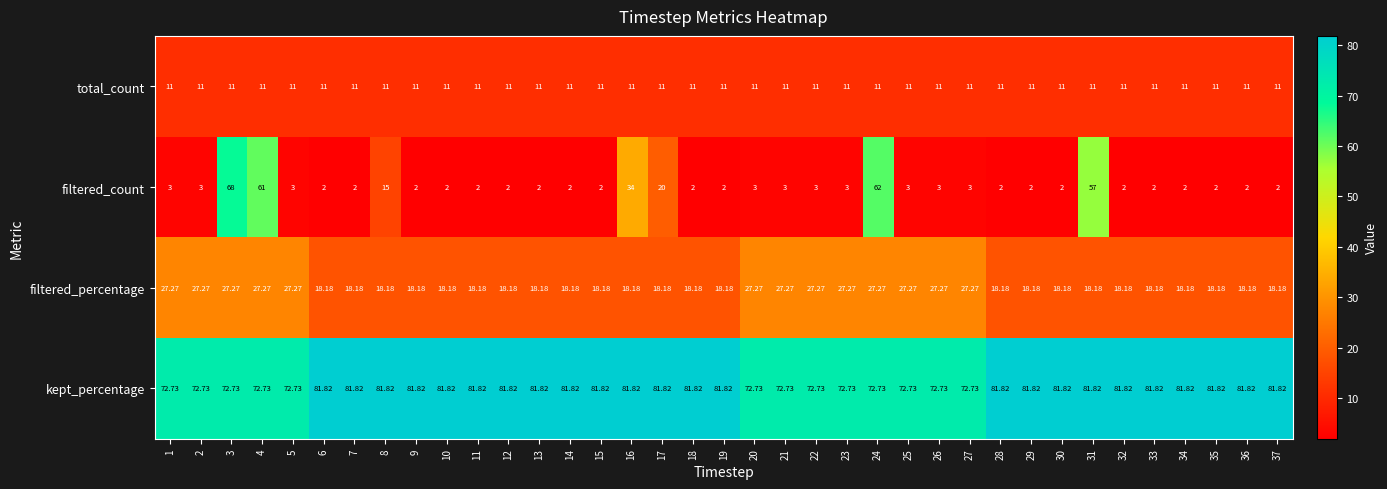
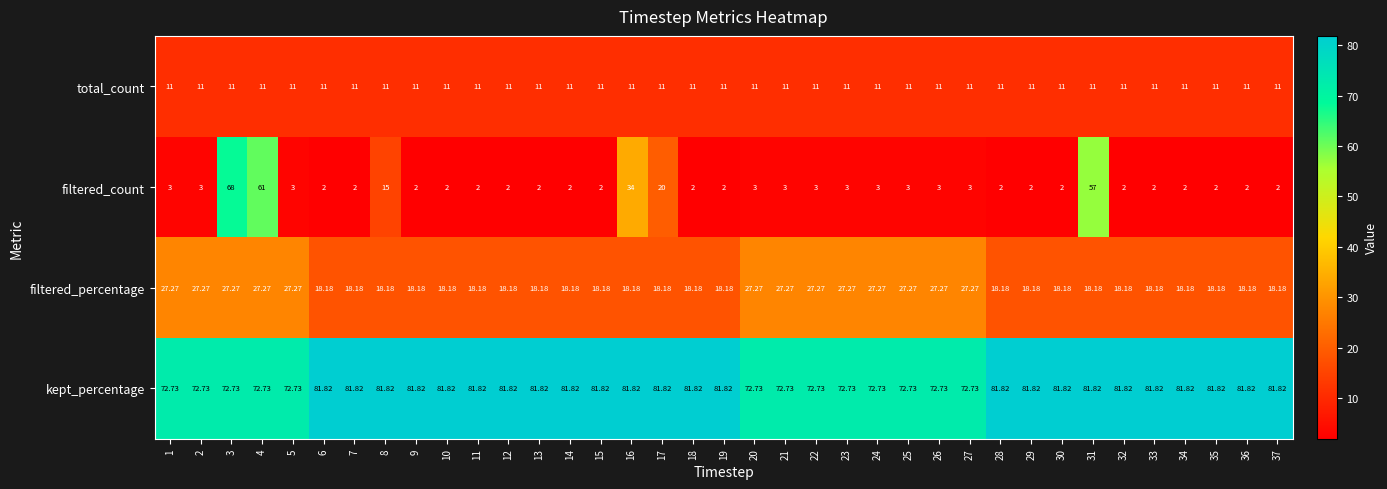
filtered_count, 24: 62 -> 3
